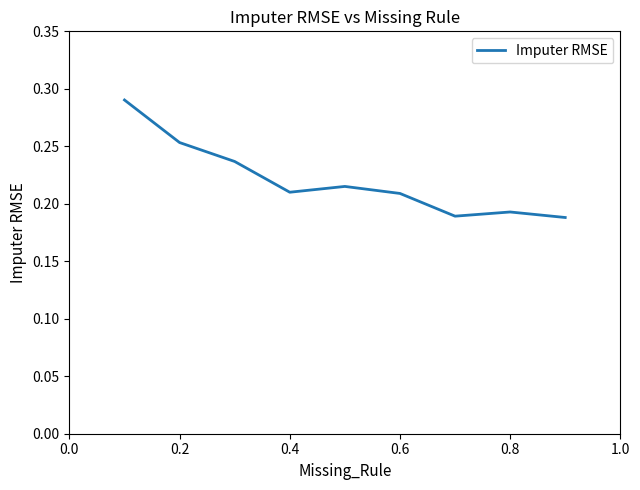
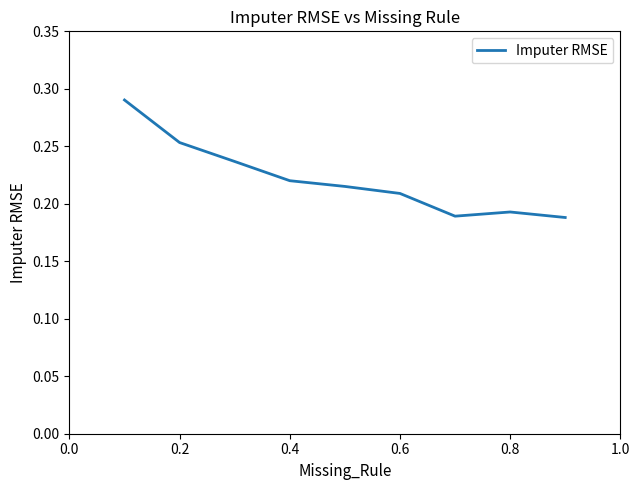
0.4: 0.210 -> 0.220
